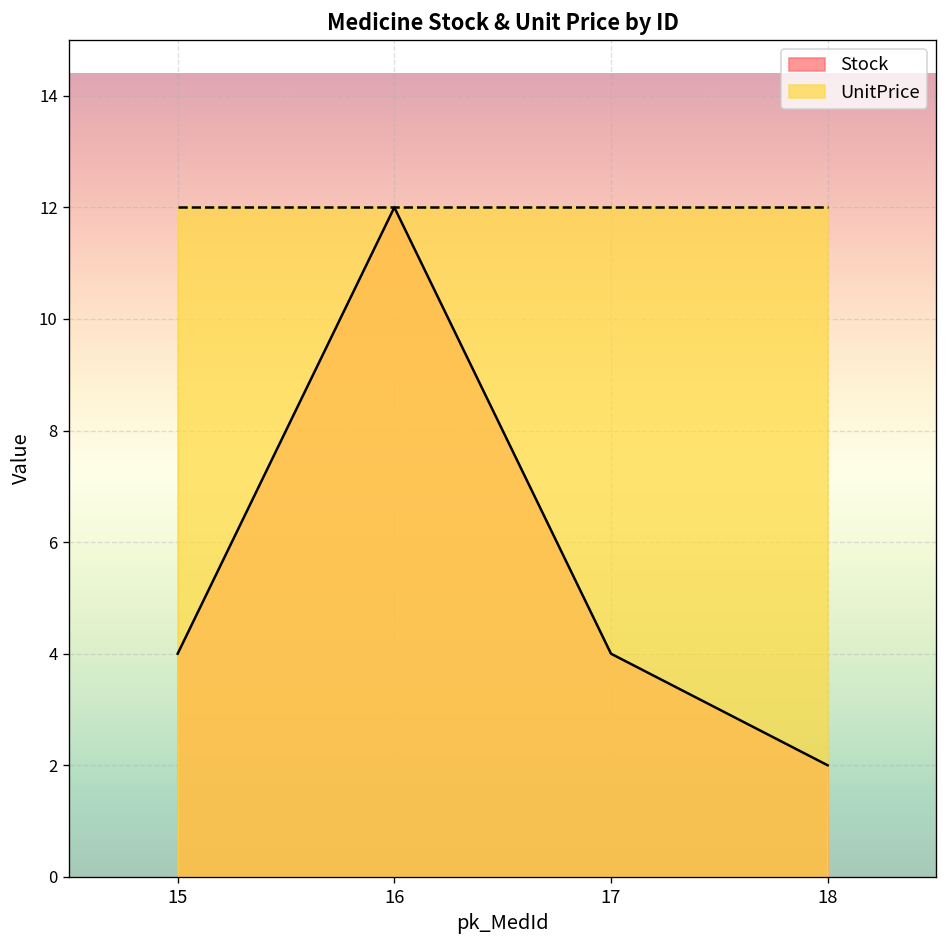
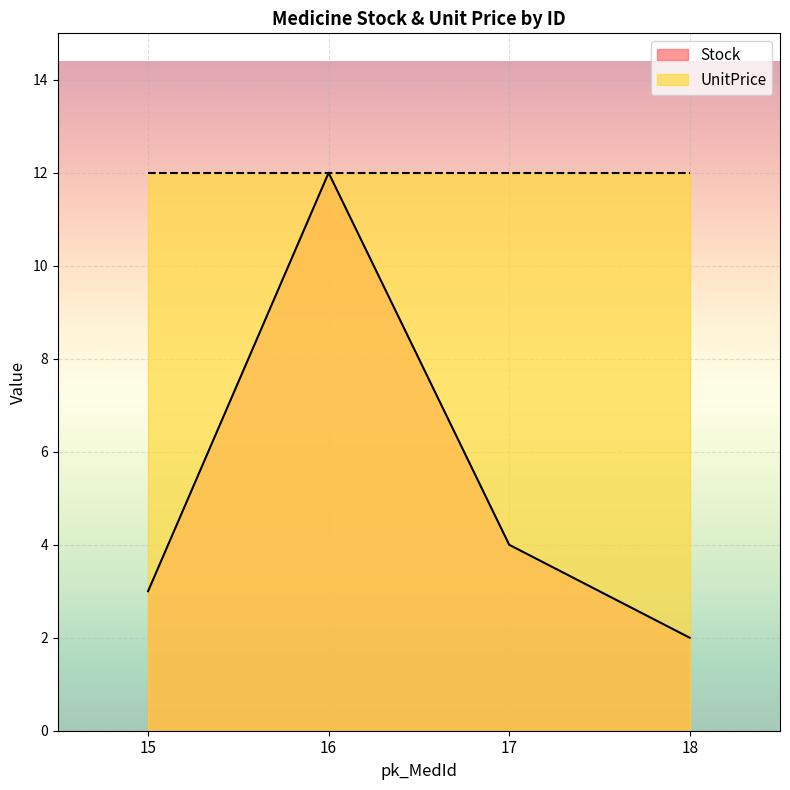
Stock, 15: 4 -> 3
